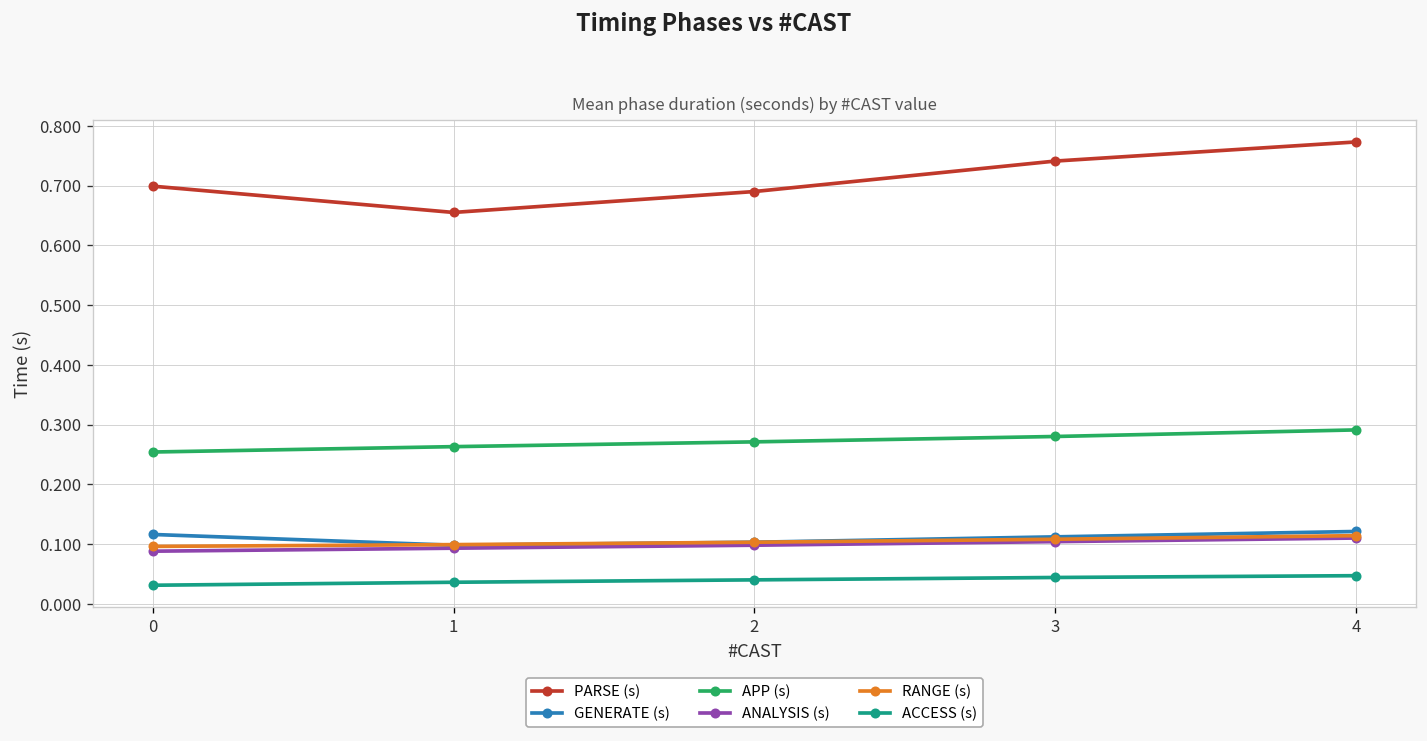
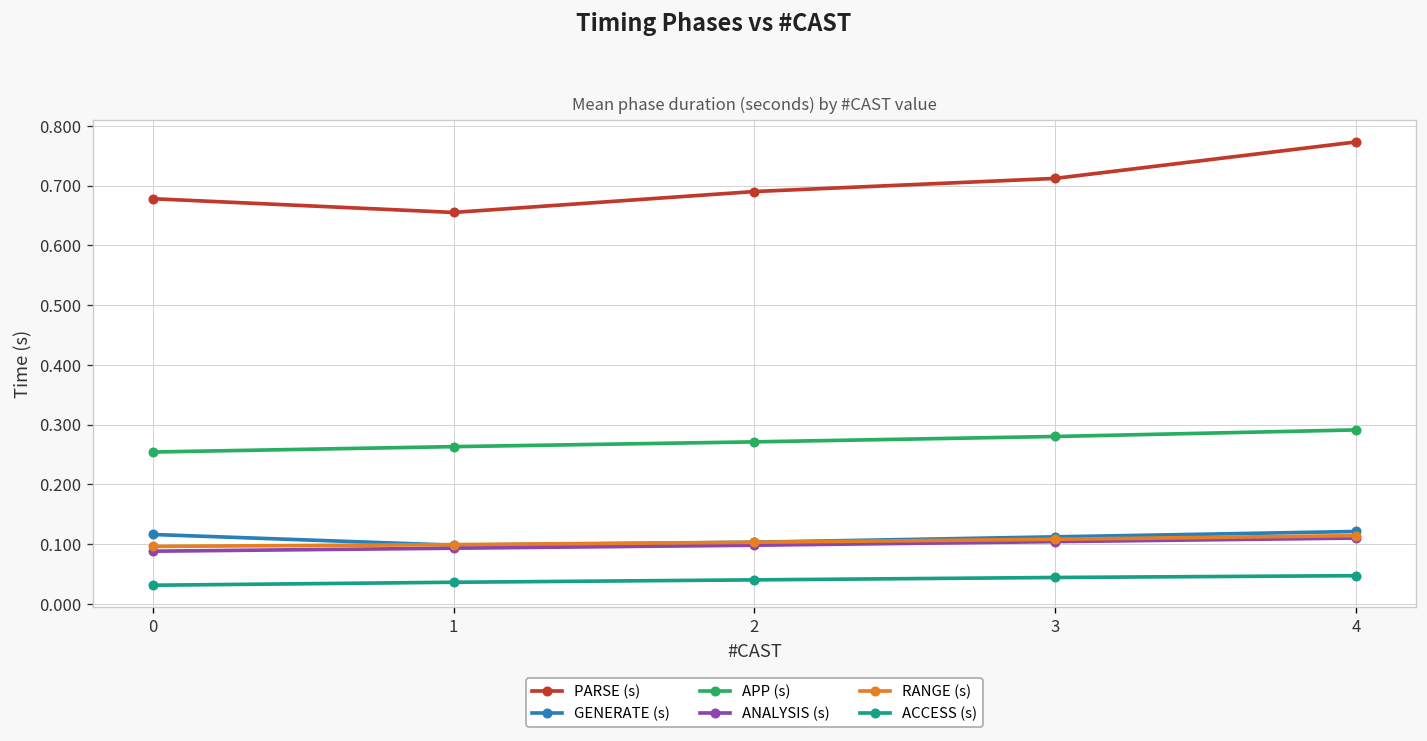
PARSE (s), 0: 0.70 -> 0.68
PARSE (s), 3: 0.74 -> 0.71
